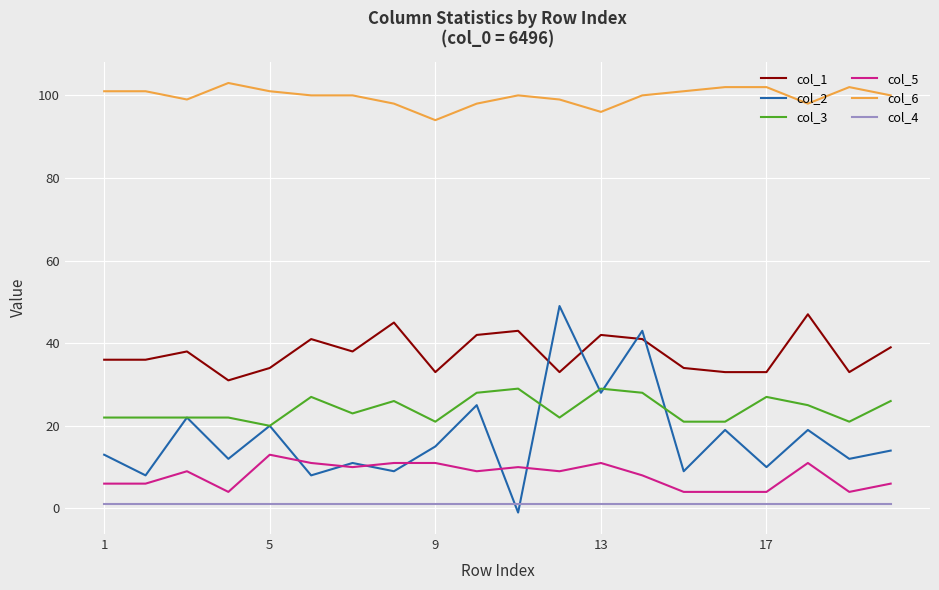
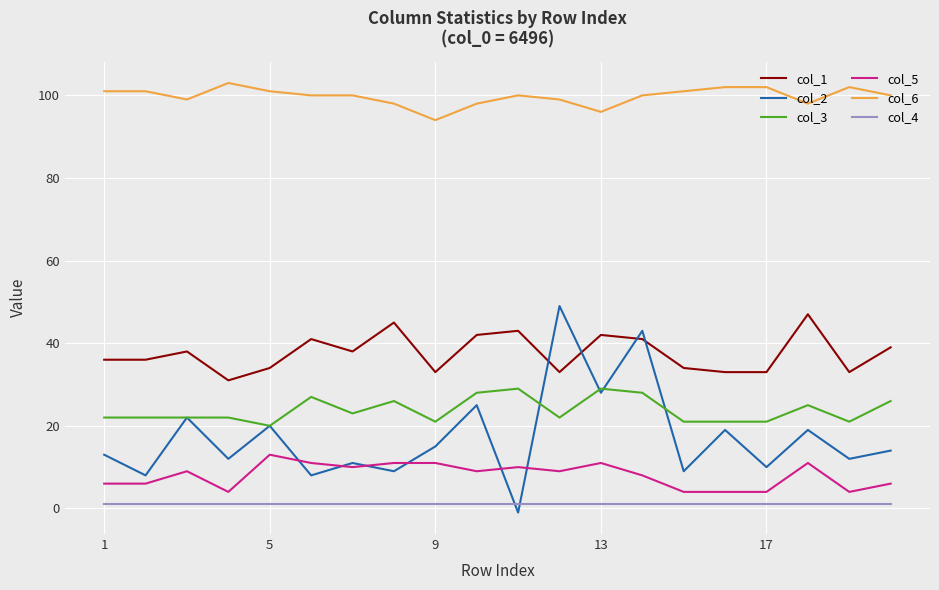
col_3, 17: 27 -> 21
